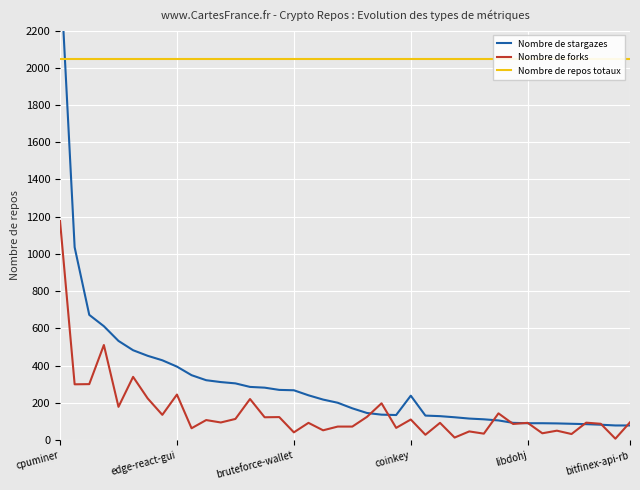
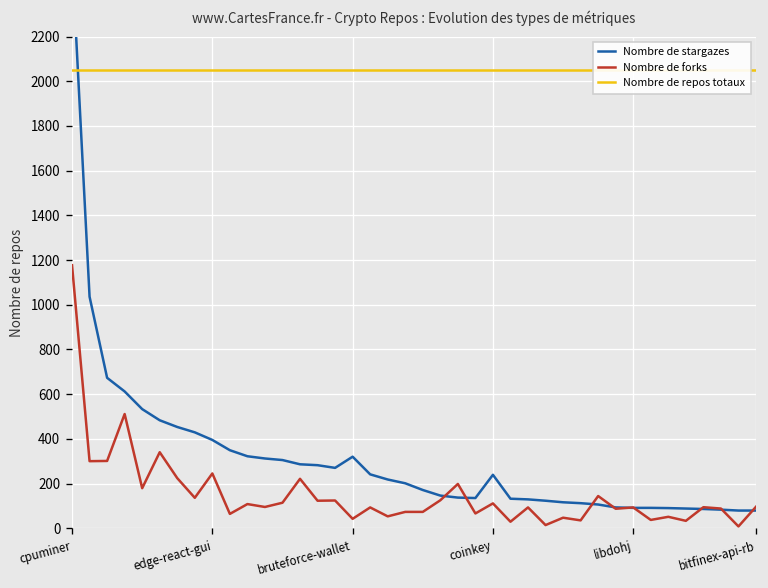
Nombre de stargazes, bruteforce-wallet: 270 -> 320
